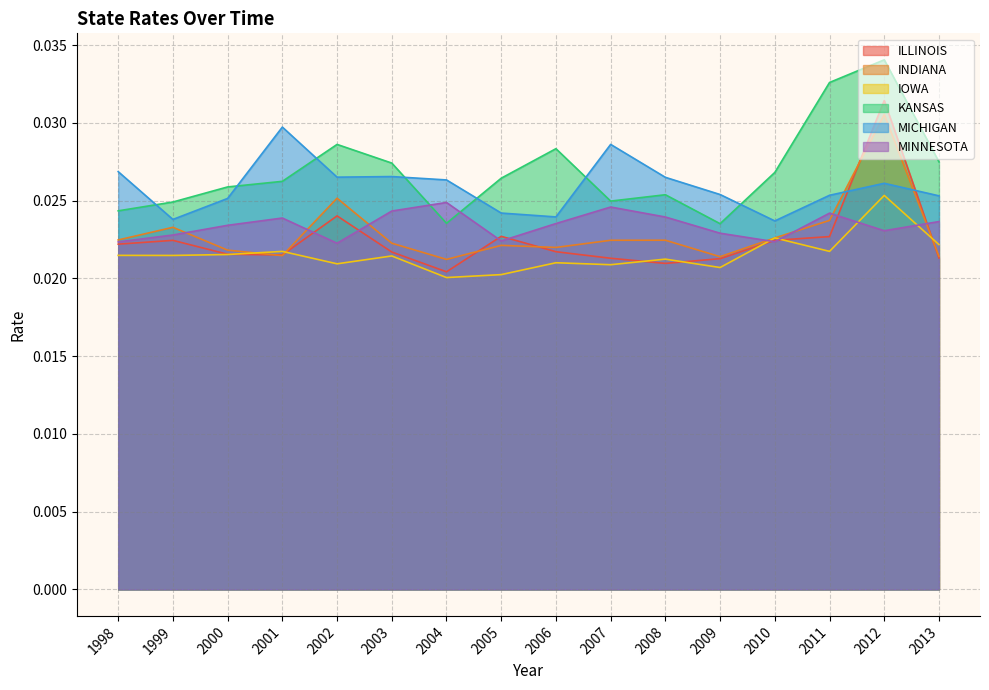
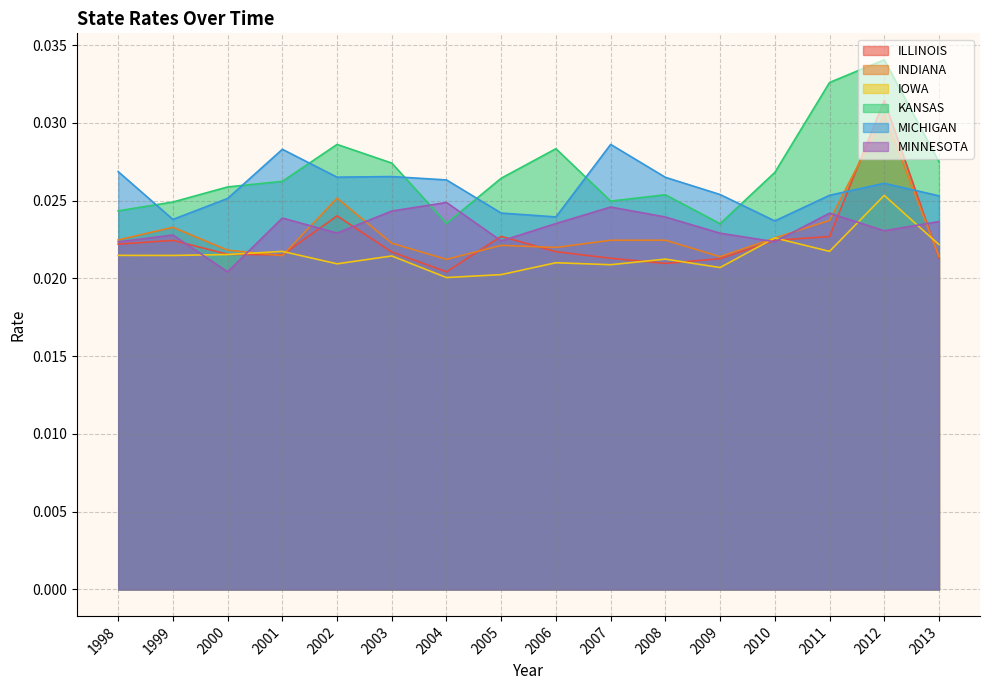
MINNESOTA, 2000: 0.0234 -> 0.0204
MICHIGAN, 2001: 0.0297 -> 0.0283
MINNESOTA, 2002: 0.0223 -> 0.0229
